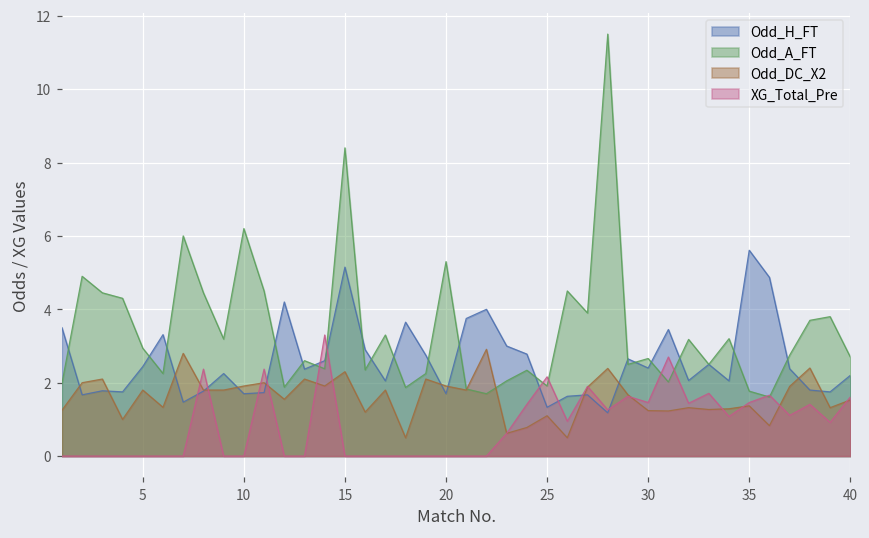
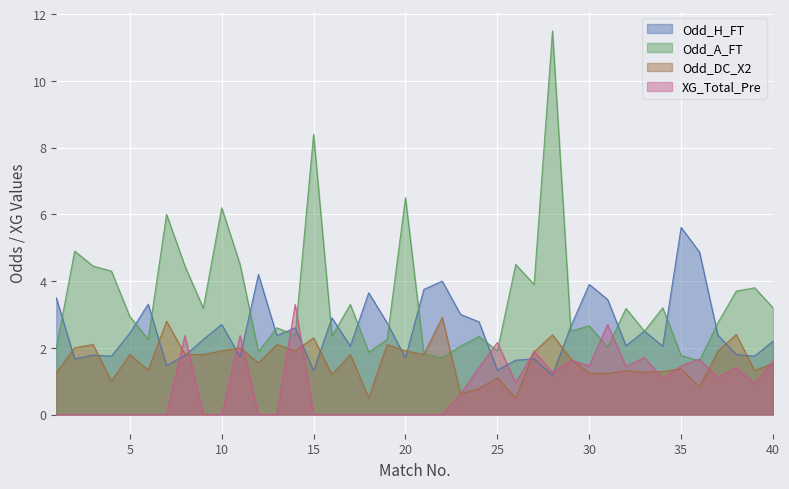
Odd_H_FT, 10: 1.7 -> 2.7
Odd_H_FT, 15: 5.2 -> 1.3
Odd_A_FT, 20: 5.3 -> 6.5
Odd_H_FT, 30: 2.4 -> 3.9
Odd_A_FT, 40: 2.7 -> 3.2
